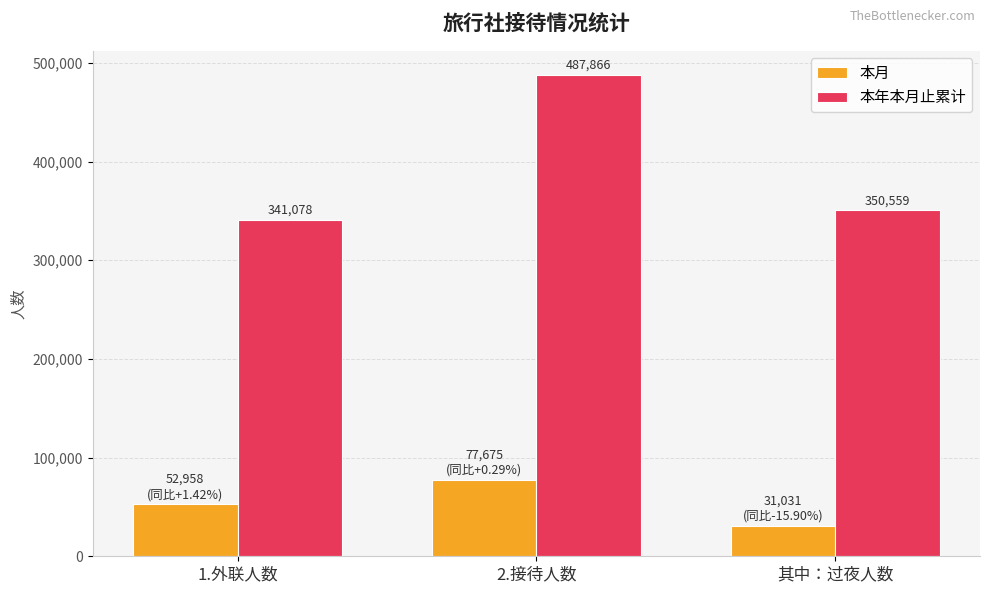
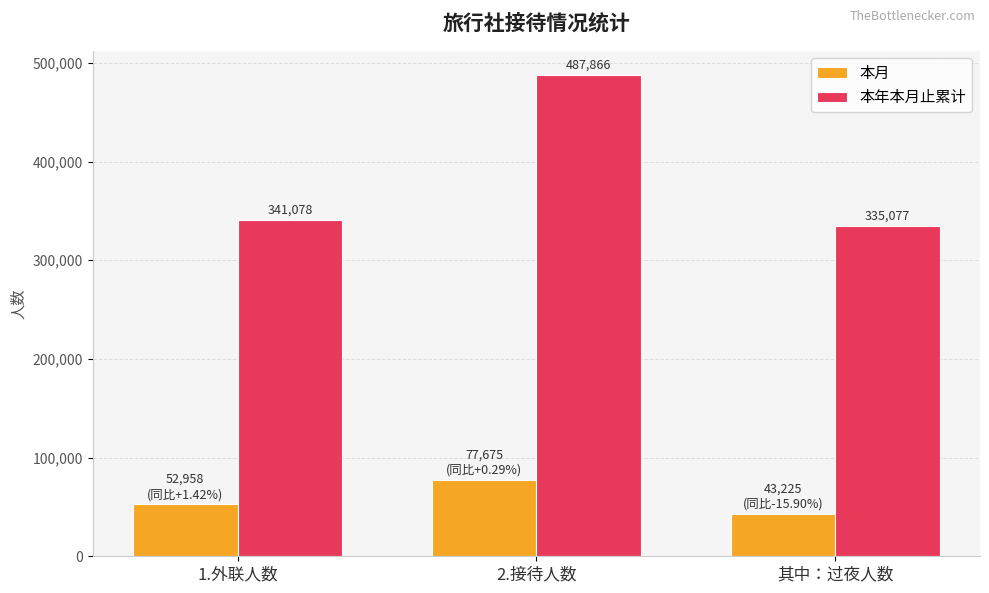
本月, 其中：过夜人数: 31,031 -> 43,225
本年本月止累计, 其中：过夜人数: 350,559 -> 335,077
